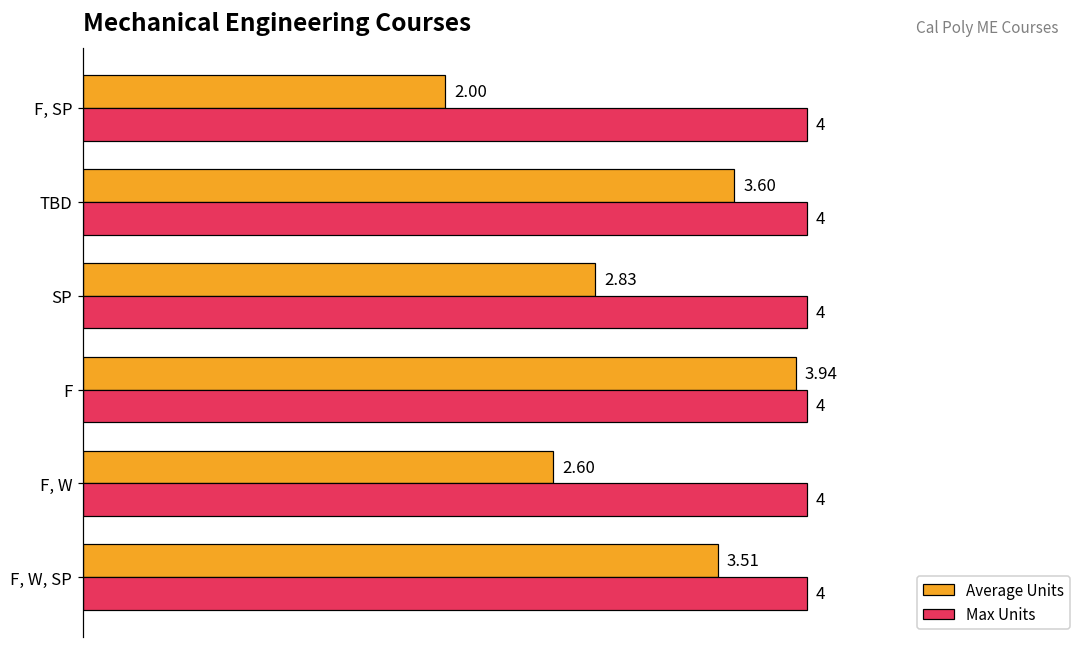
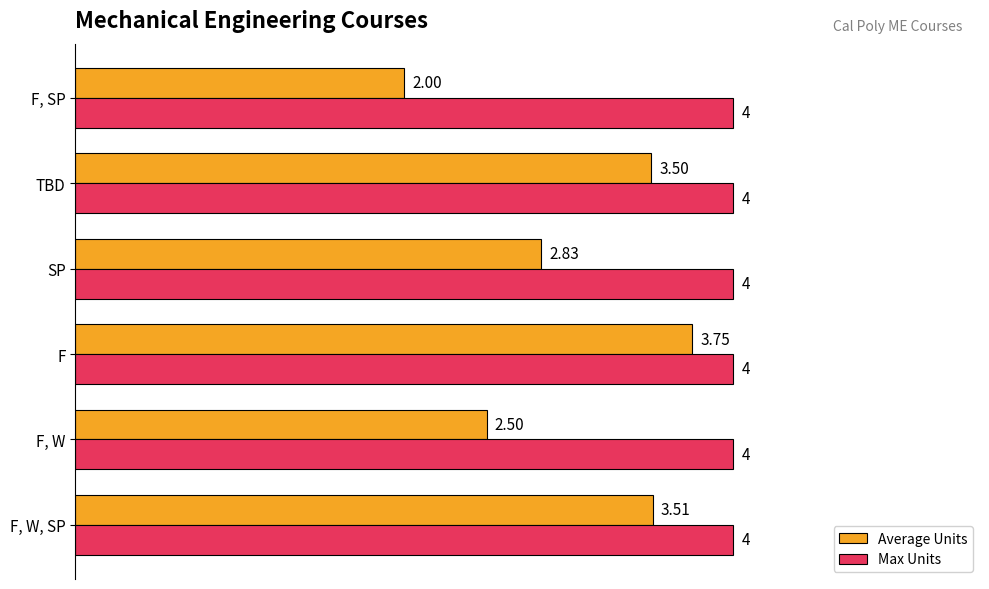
Average Units, TBD: 3.60 -> 3.50
Average Units, F: 3.94 -> 3.75
Average Units, F, W: 2.60 -> 2.50
